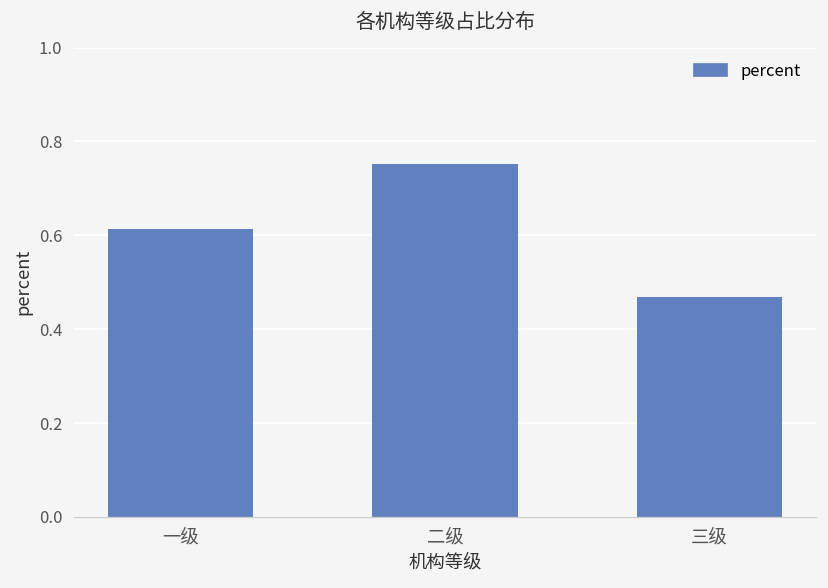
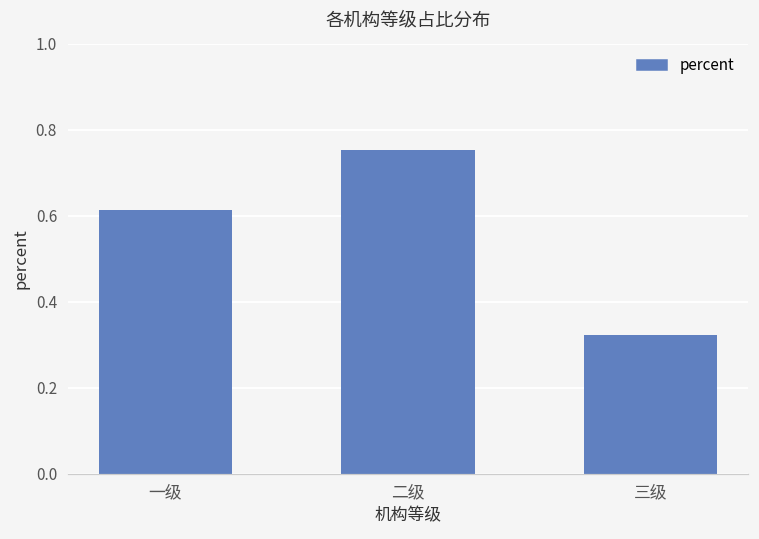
三级: 0.47 -> 0.32
